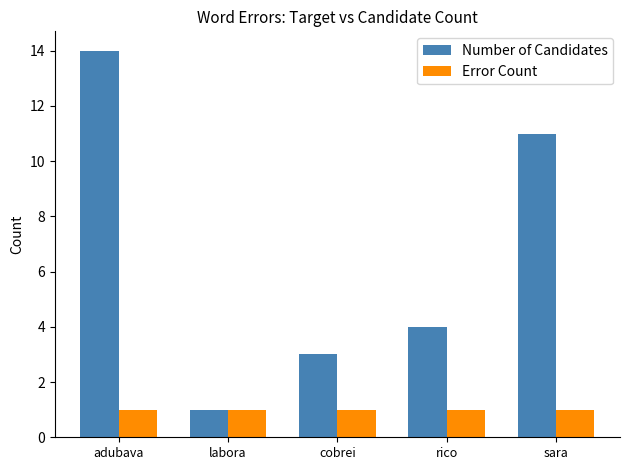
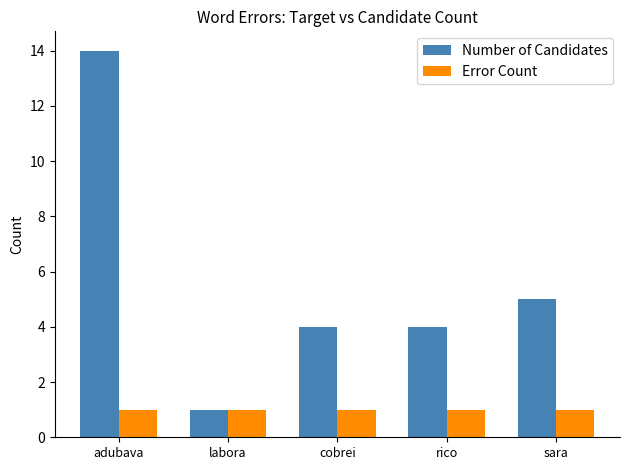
Number of Candidates, cobrei: 3 -> 4
Number of Candidates, sara: 11 -> 5
